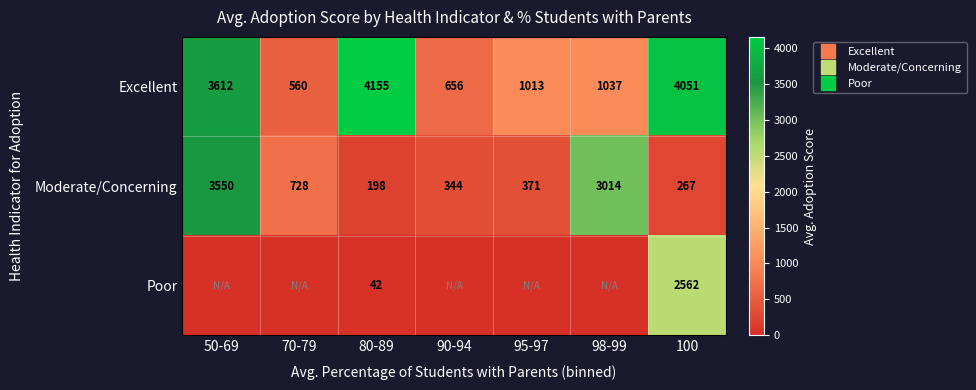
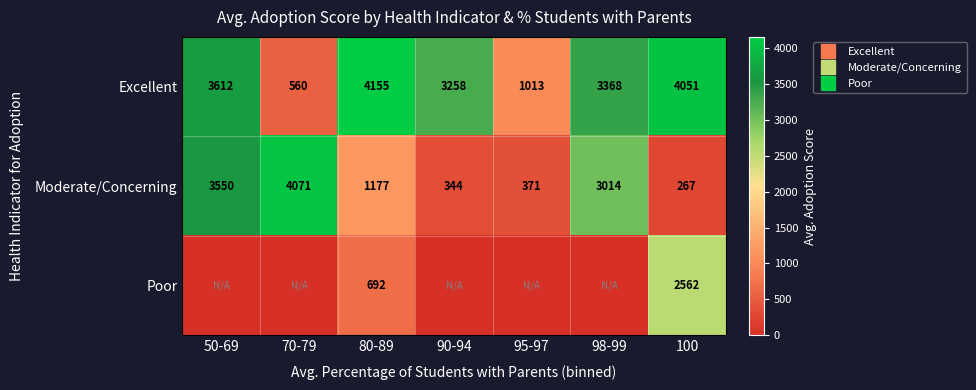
Excellent, 90-94: 656 -> 3258
Excellent, 98-99: 1037 -> 3368
Moderate/Concerning, 70-79: 728 -> 4071
Moderate/Concerning, 80-89: 198 -> 1177
Poor, 80-89: 42 -> 692
